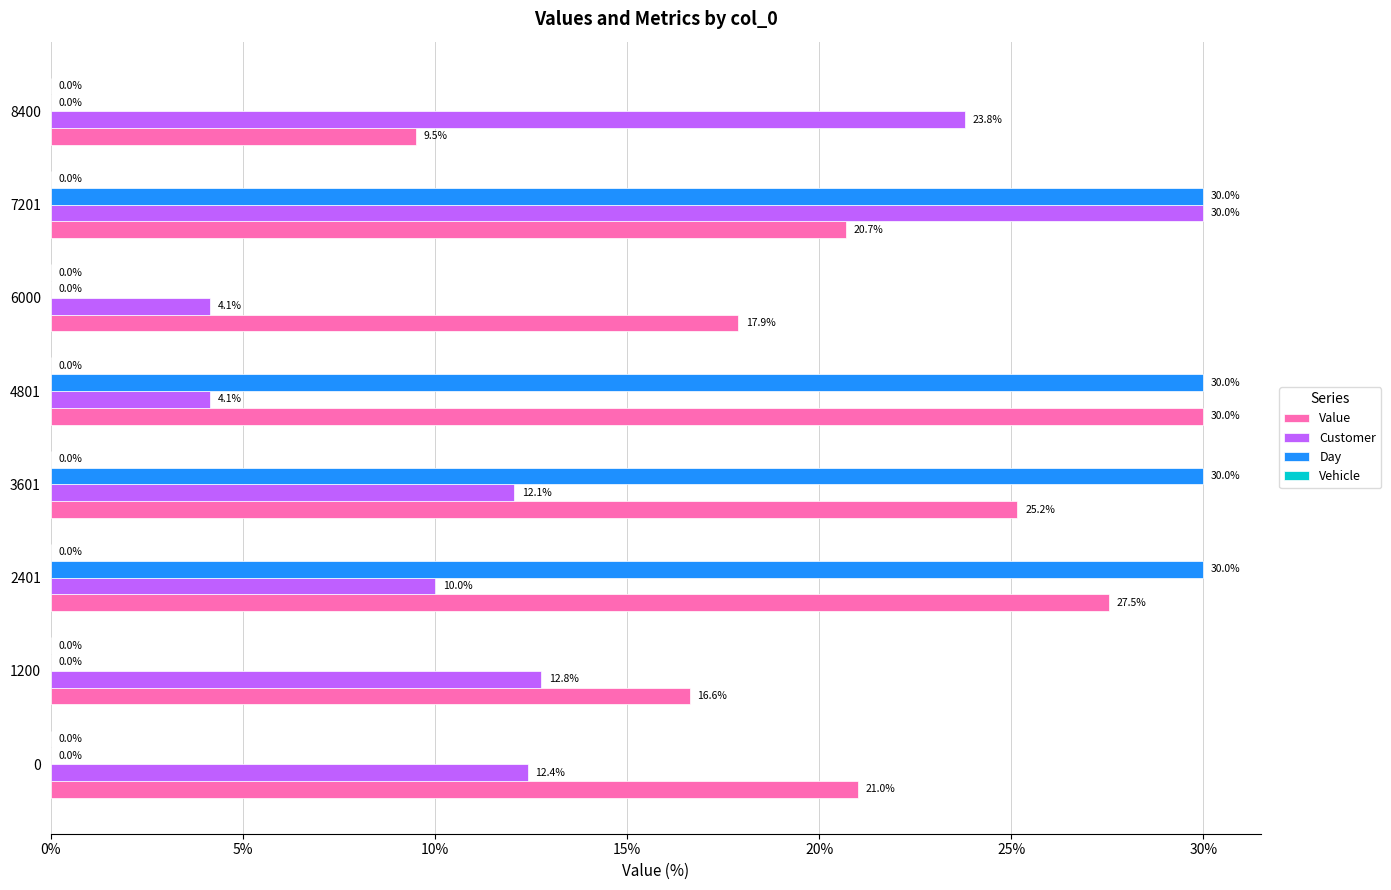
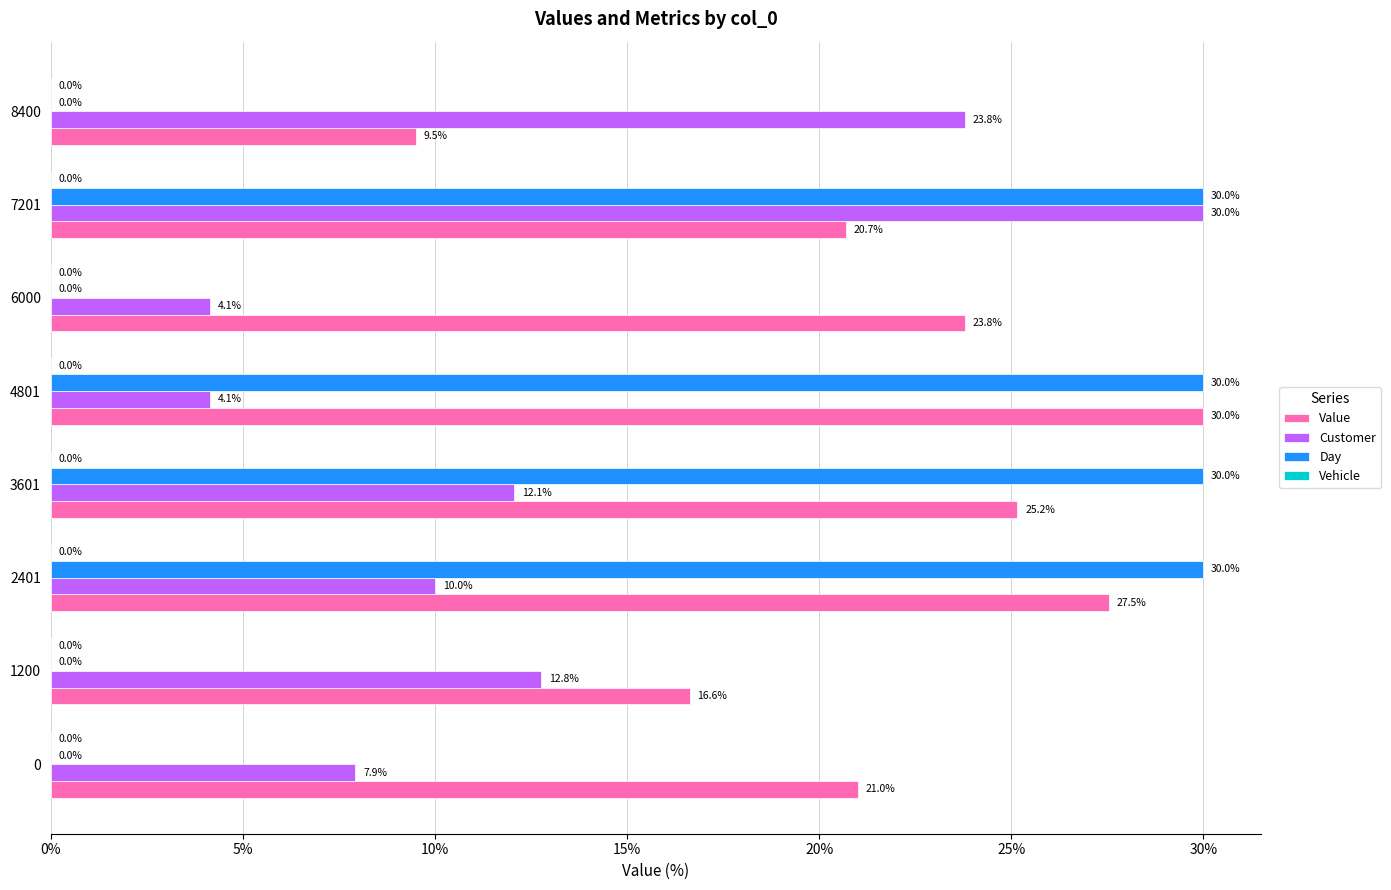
Value, 6000: 17.9% -> 23.8%
Customer, 0: 12.4% -> 7.9%
